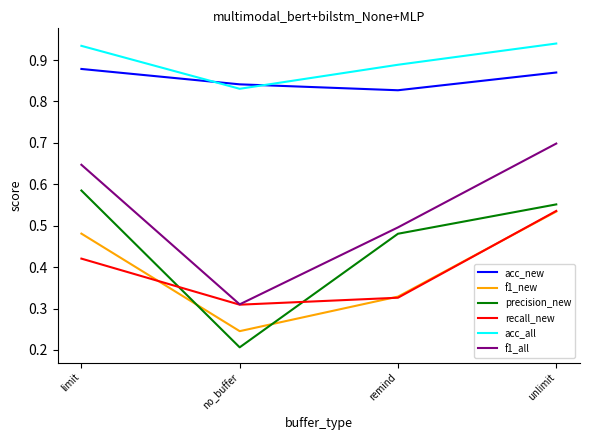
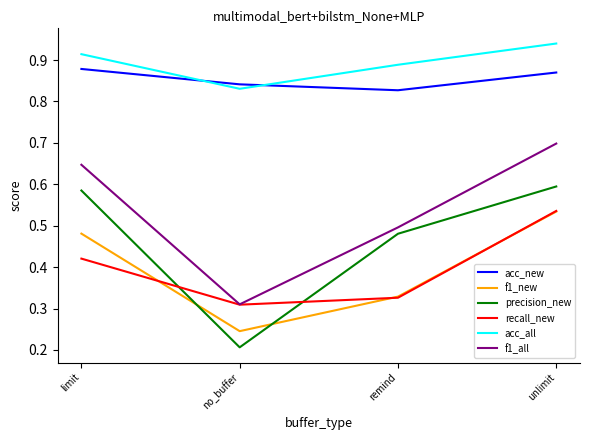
acc_all, limit: 0.93 -> 0.91
precision_new, unlimit: 0.55 -> 0.59
